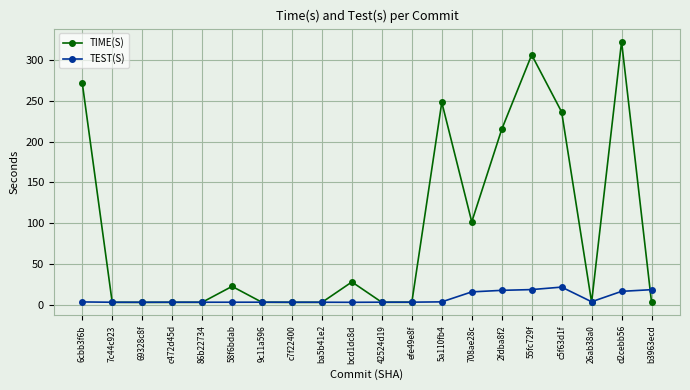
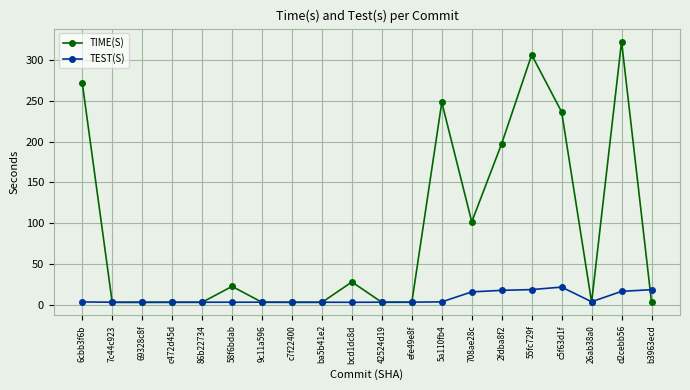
TIME(S), 2fdba8f2: 220 -> 200
